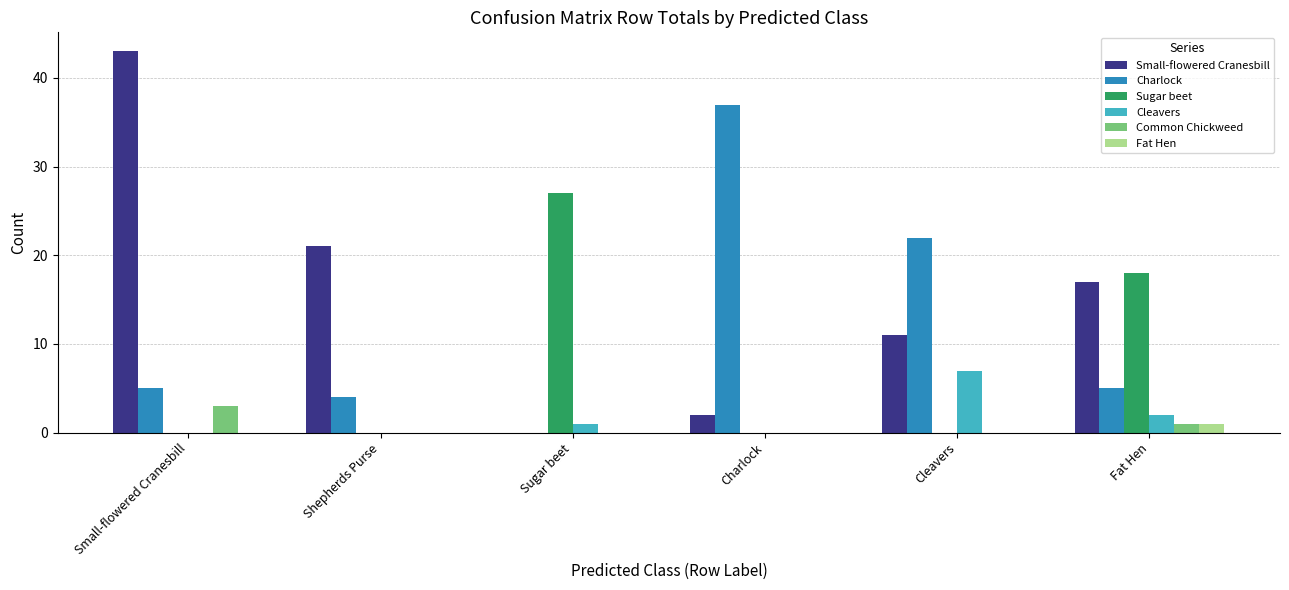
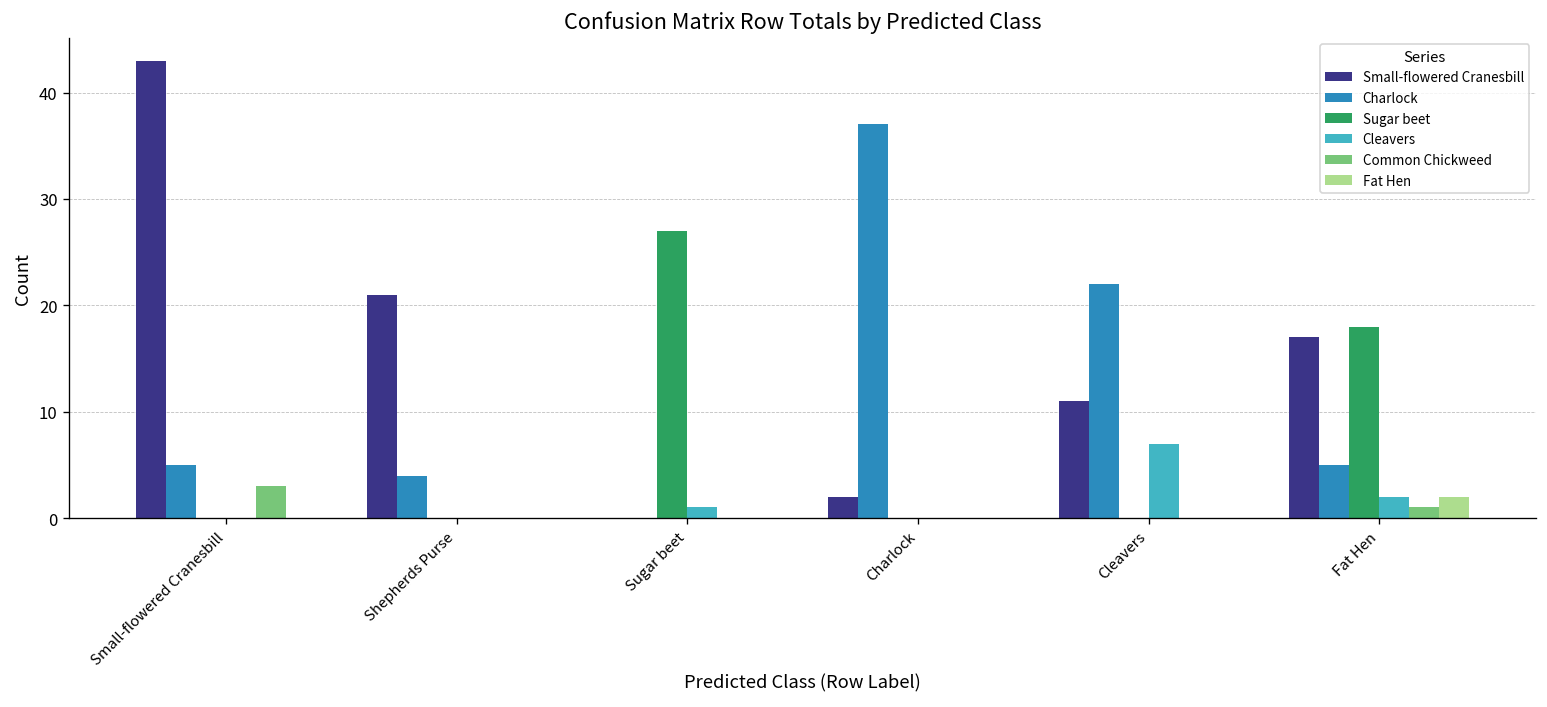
Fat Hen, Fat Hen: 1 -> 2
